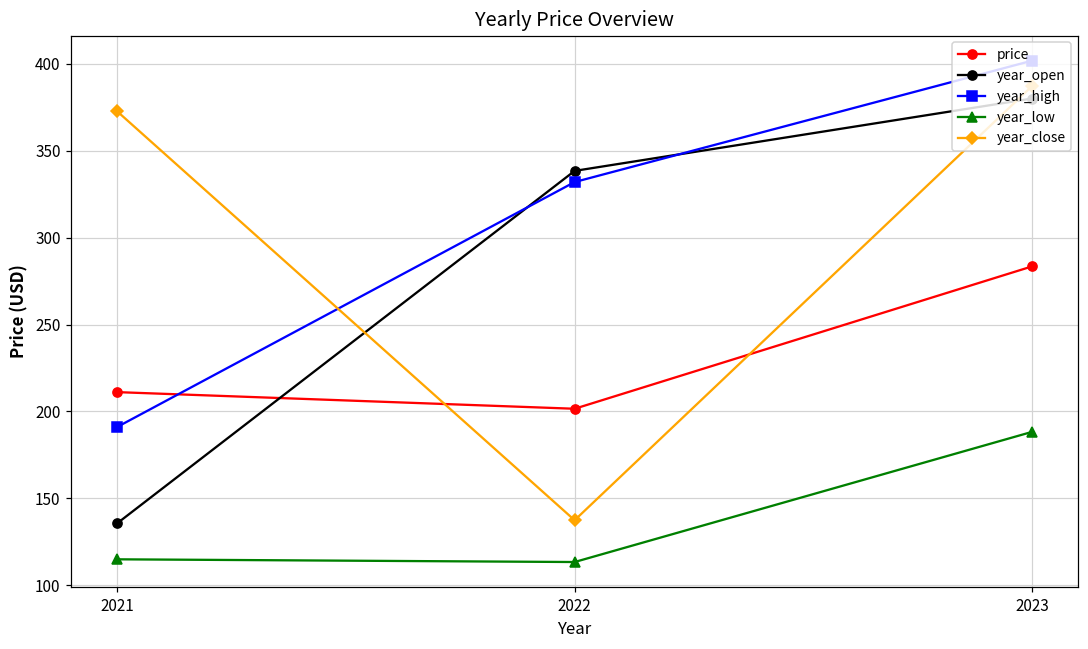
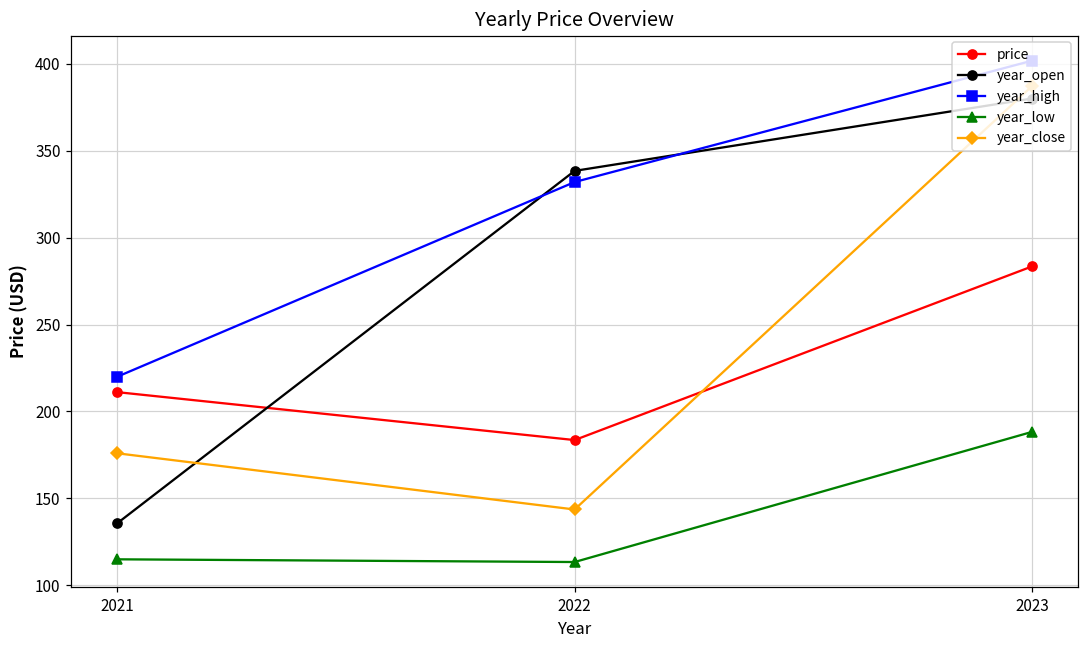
year_high, 2021: 191 -> 220
year_close, 2021: 373 -> 176
price, 2022: 202 -> 183
year_close, 2022: 137 -> 144
